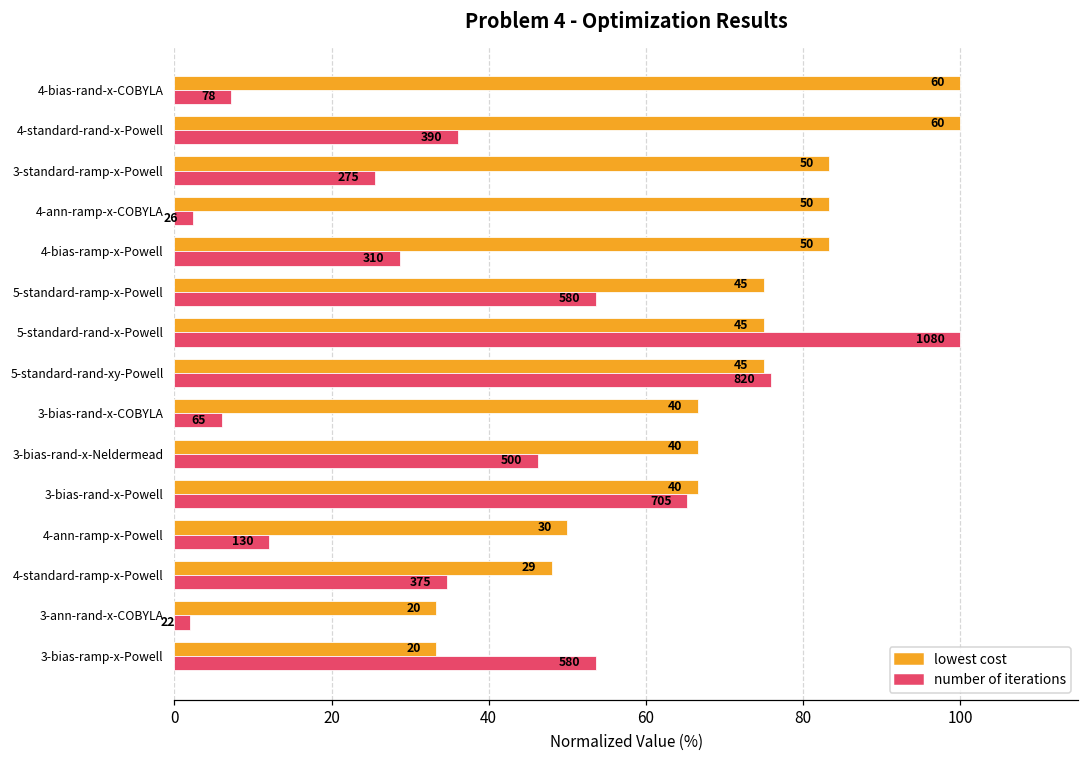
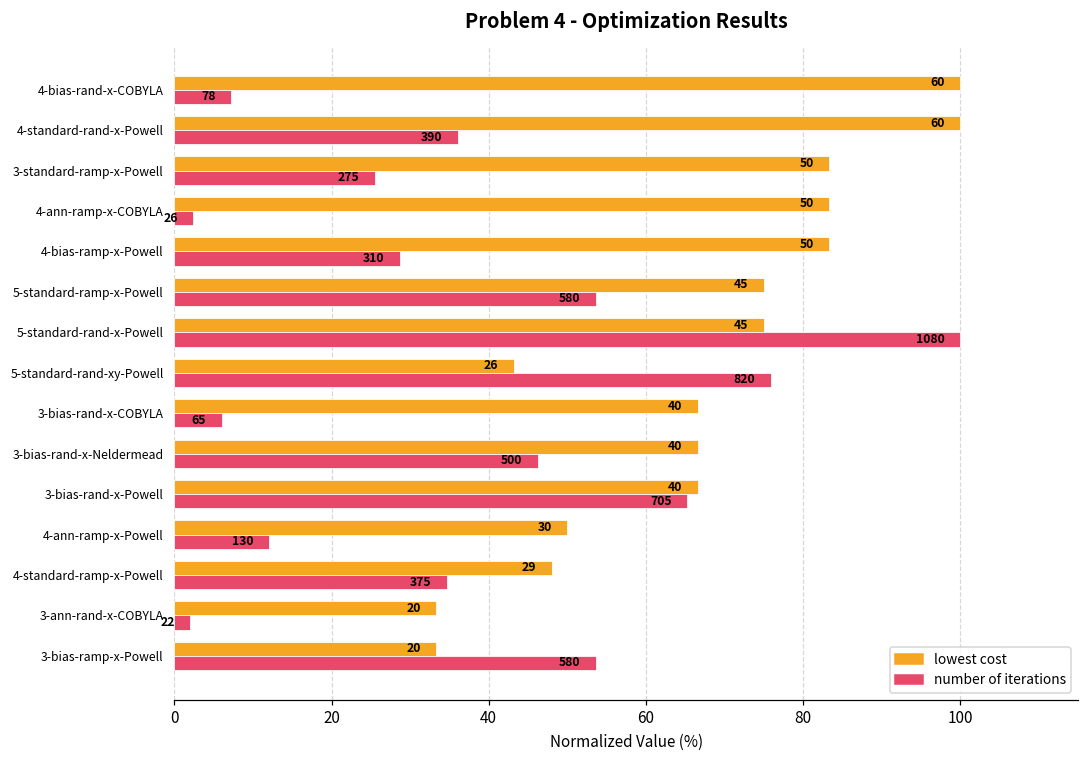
lowest cost, 5-standard-rand-xy-Powell: 45 -> 26
